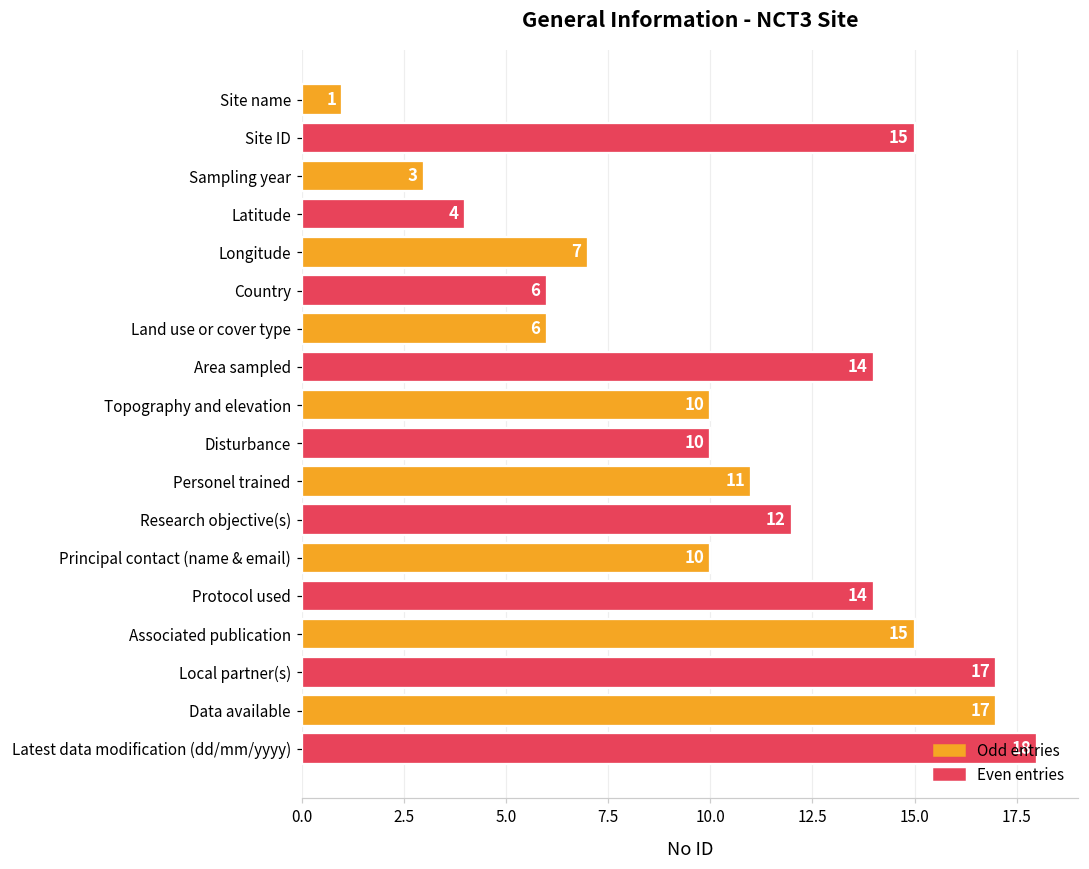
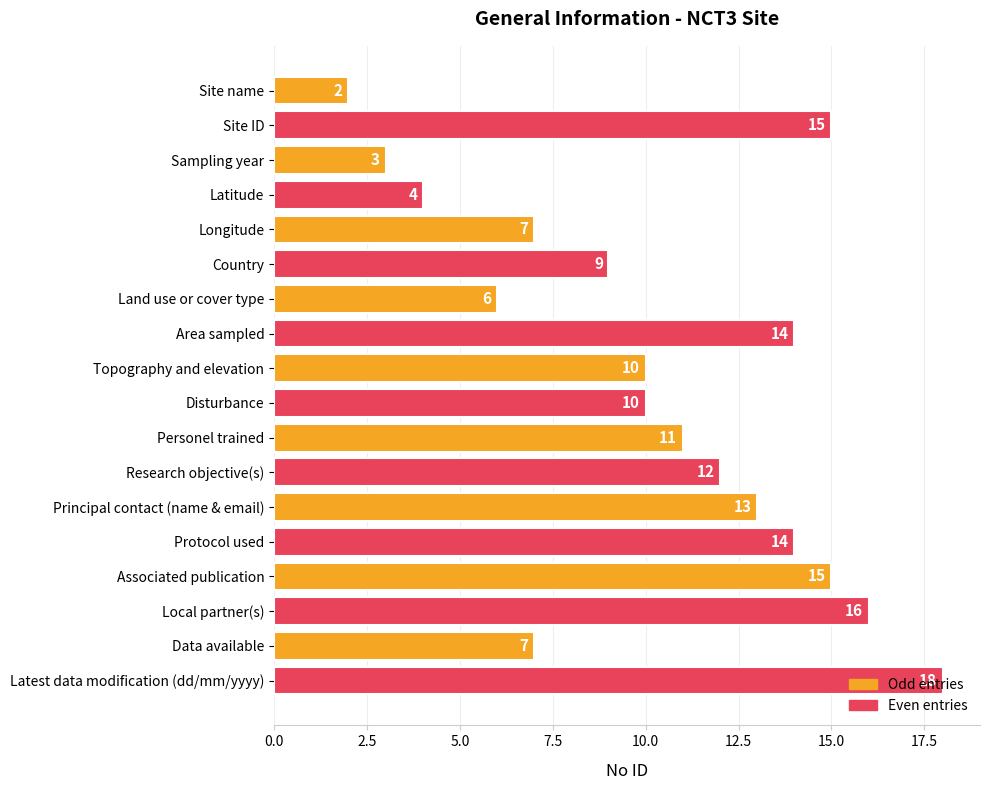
Site name: 1 -> 2
Country: 6 -> 9
Principal contact (name & email): 10 -> 13
Local partner(s): 17 -> 16
Data available: 17 -> 7
